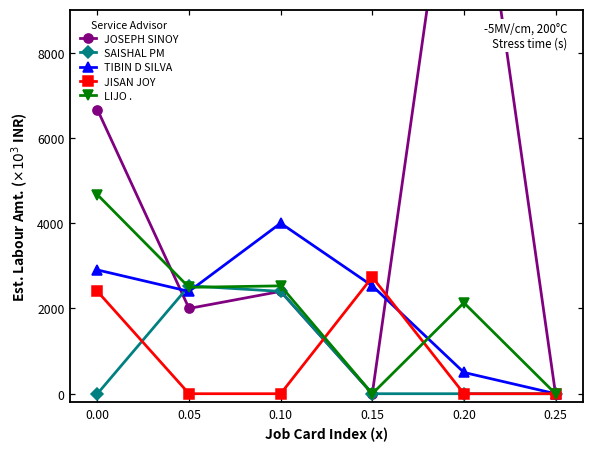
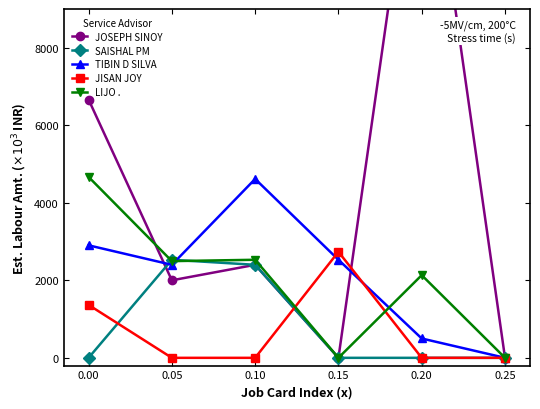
JISAN JOY, 0.00: 2400 -> 1400
TIBIN D SILVA, 0.10: 4000 -> 4600
